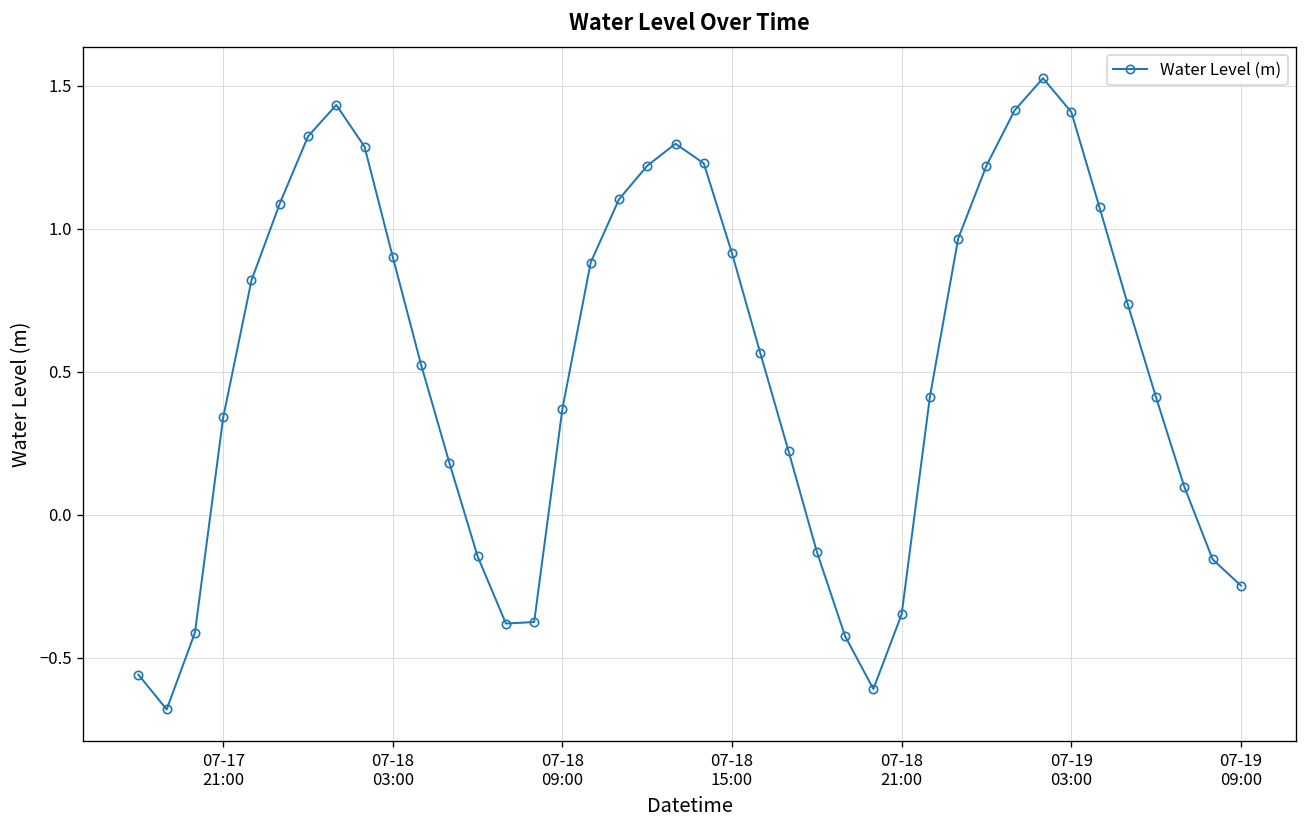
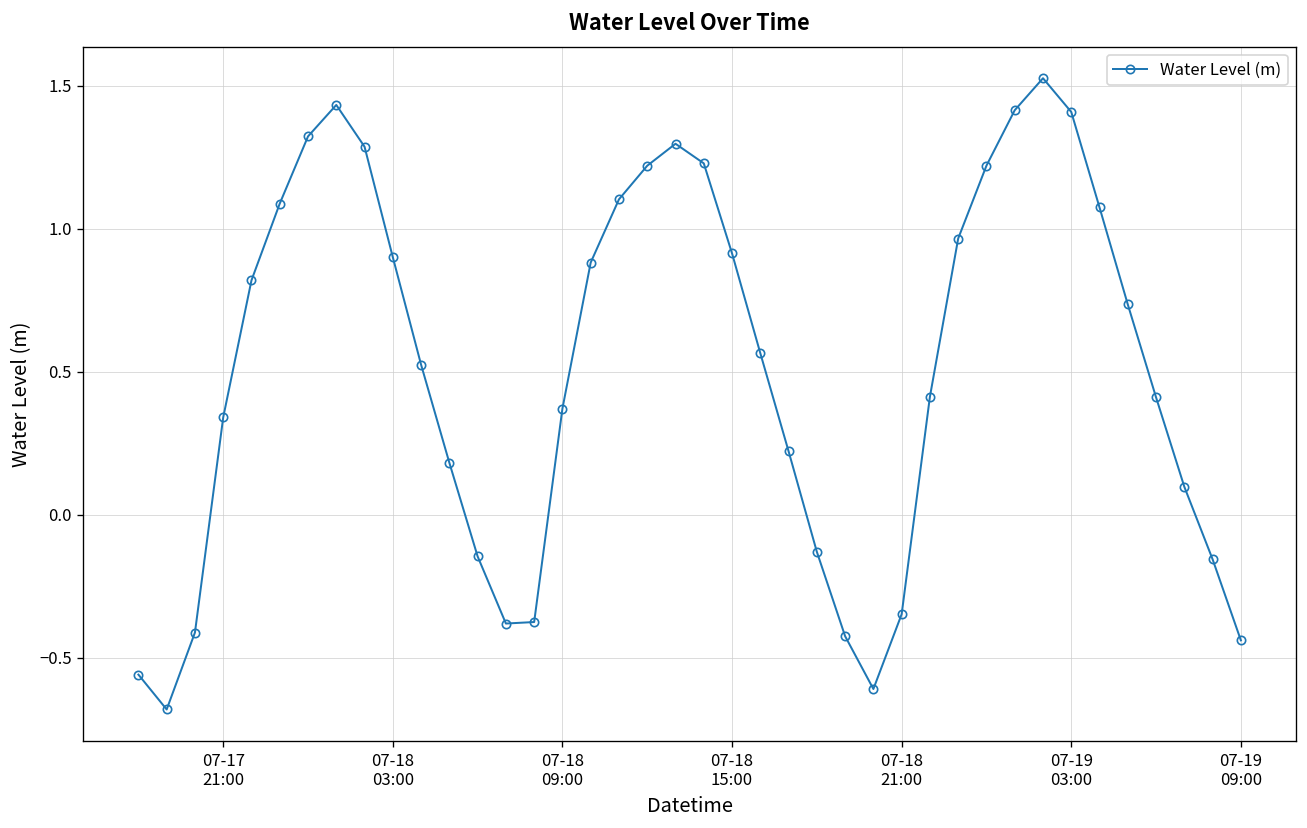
07-19 09:00: -0.25 -> -0.44
